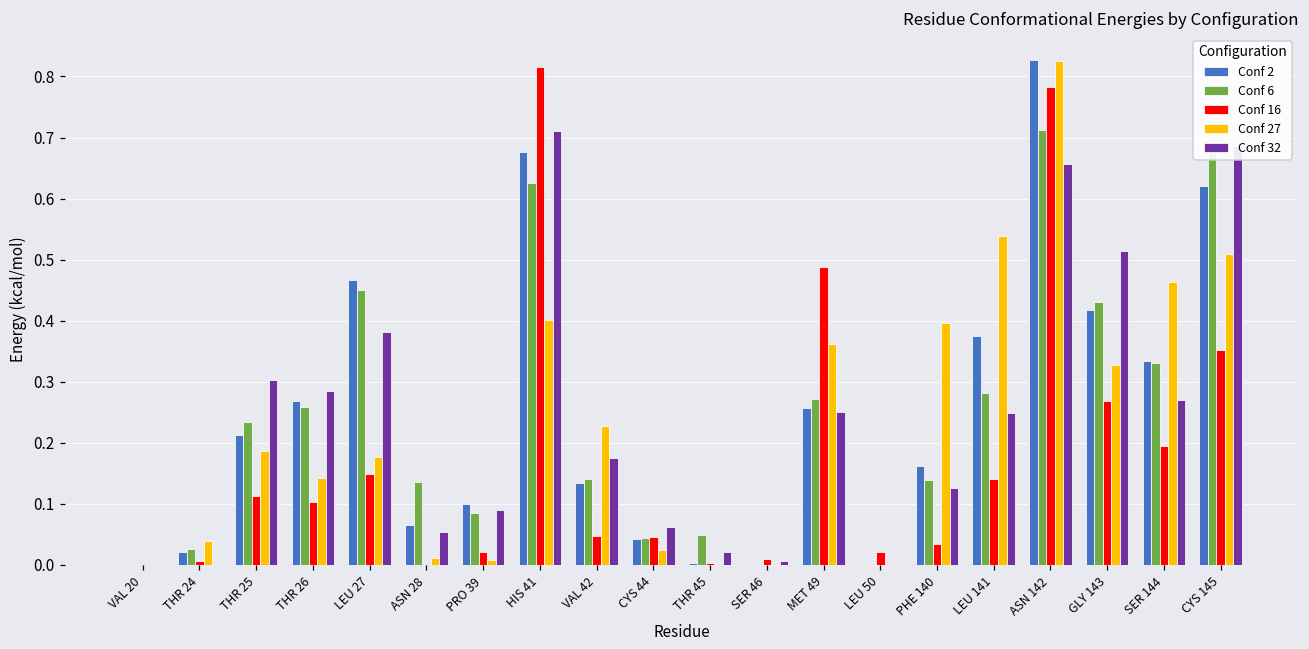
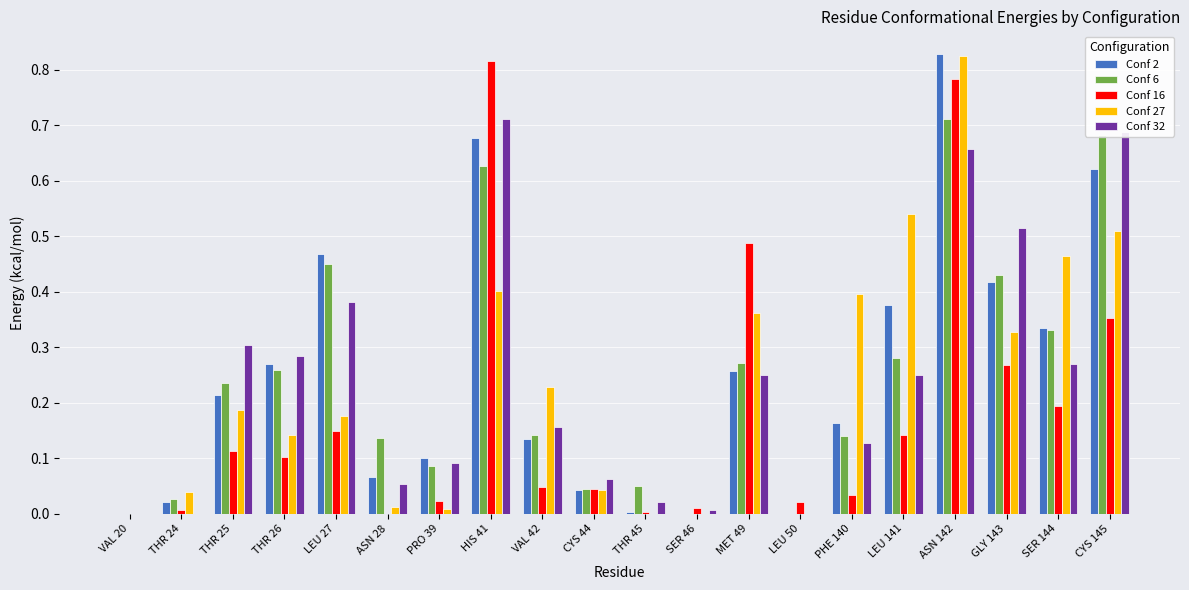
Conf 32, VAL 42: 0.18 -> 0.16
Conf 27, CYS 44: 0.02 -> 0.04
